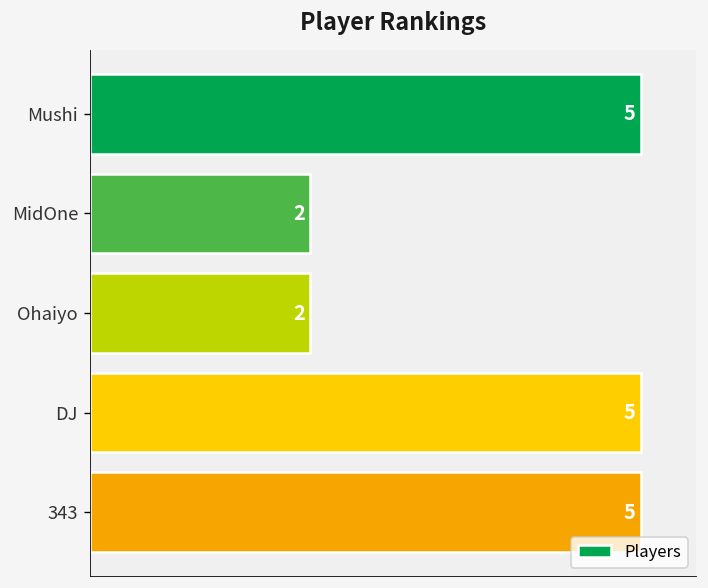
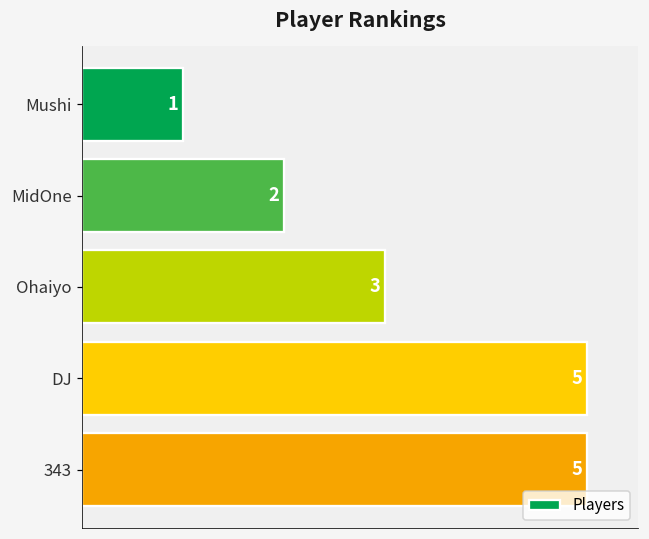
Mushi: 5 -> 1
Ohaiyo: 2 -> 3
